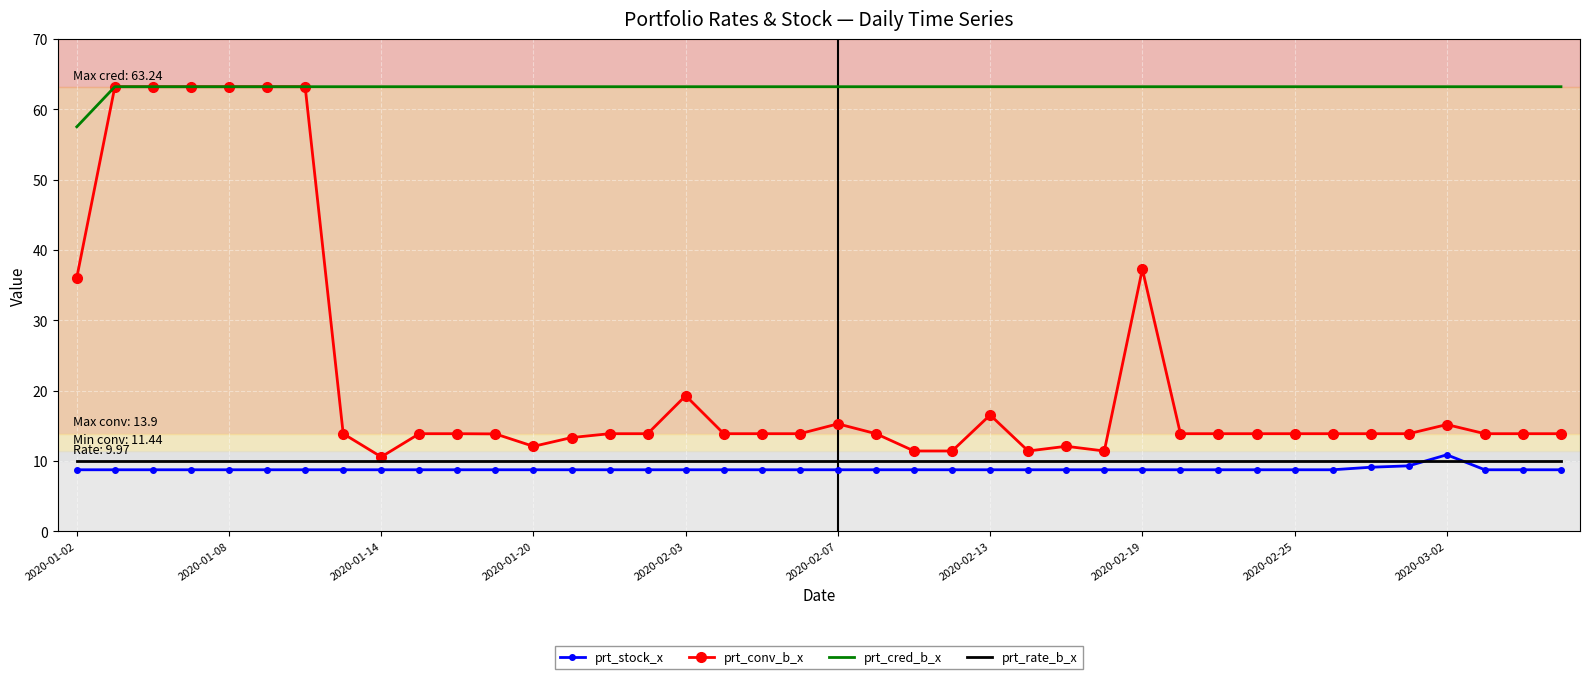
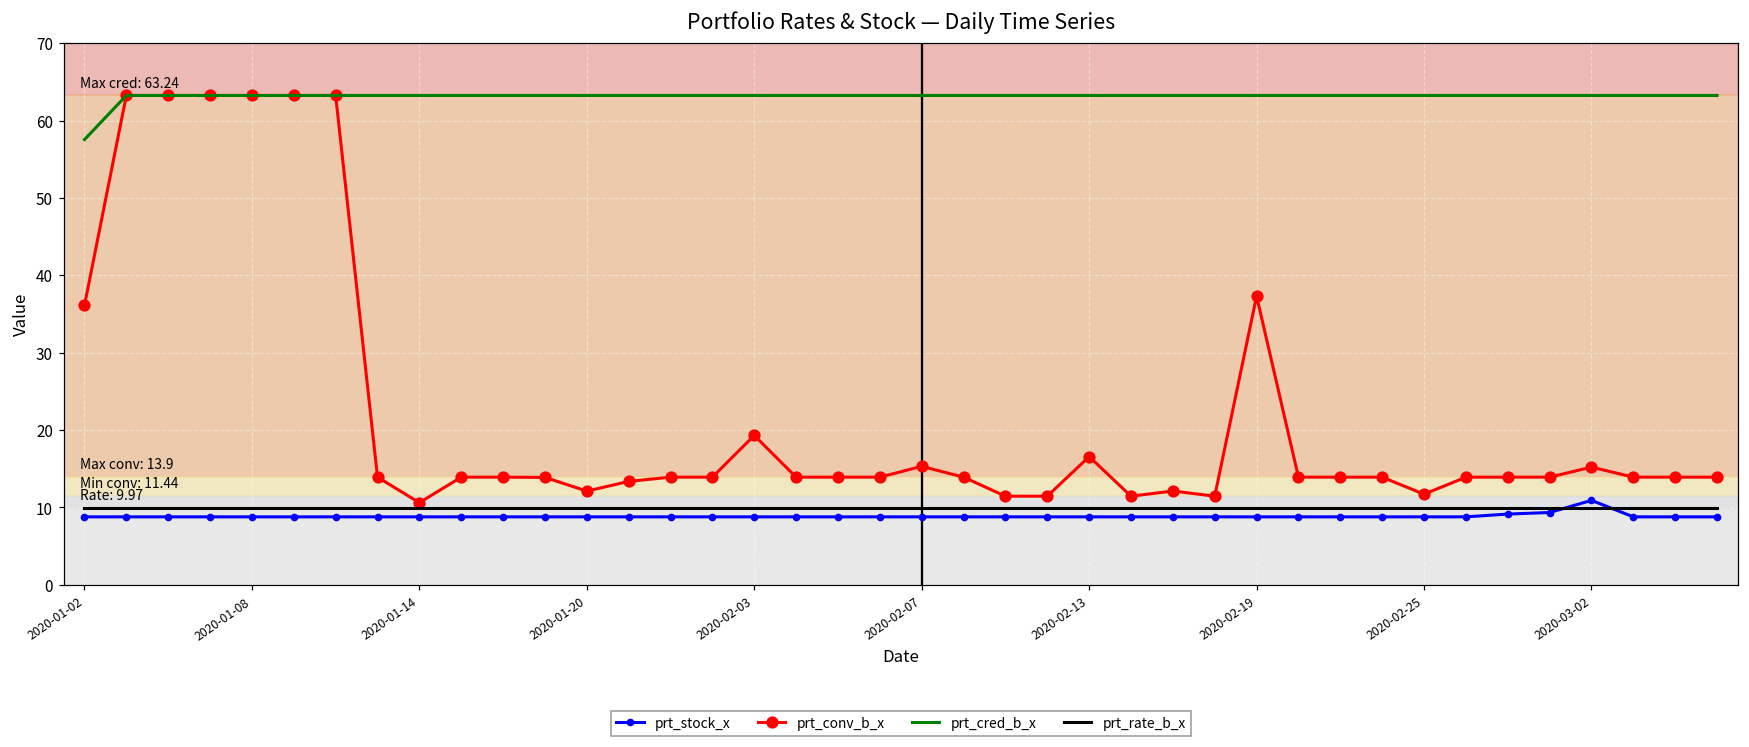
prt_conv_b_x, 2020-02-25: 14 -> 12
